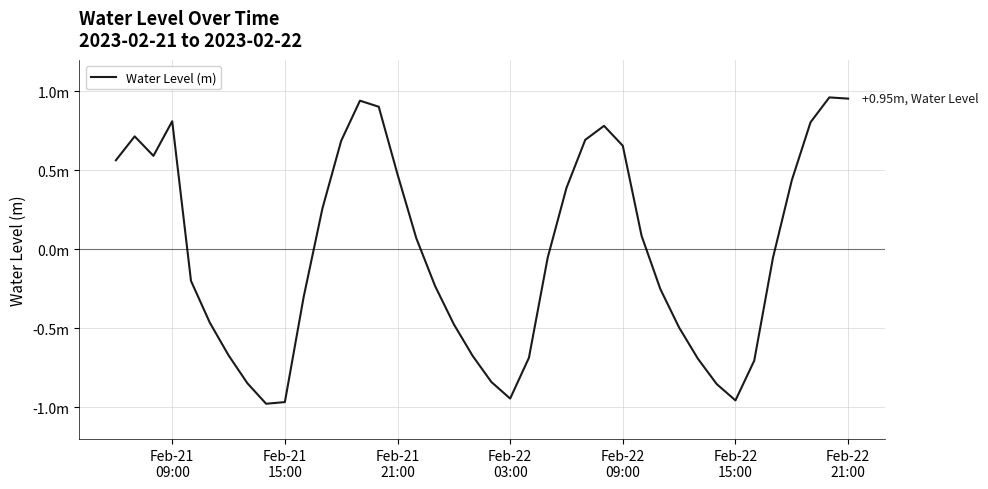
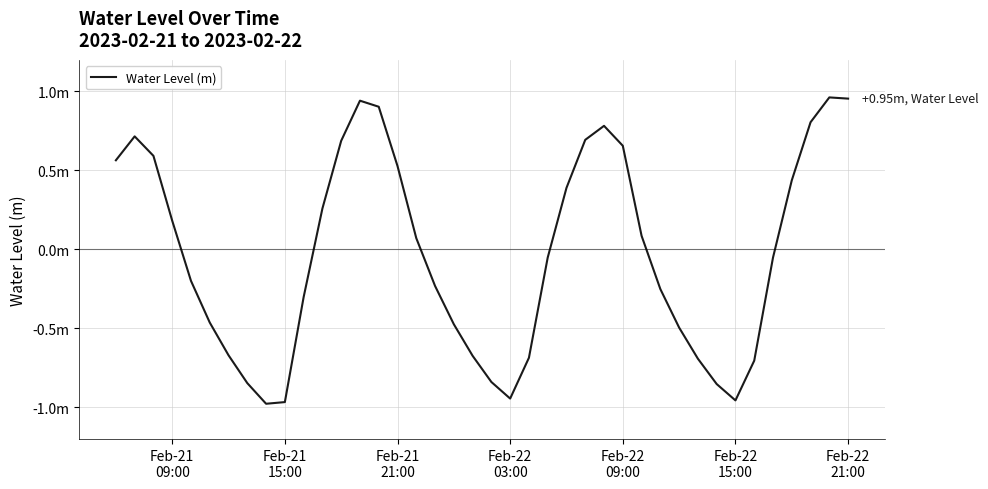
Feb-21 09:00: 0.81m -> 0.18m
Feb-21 21:00: 0.48m -> 0.53m
